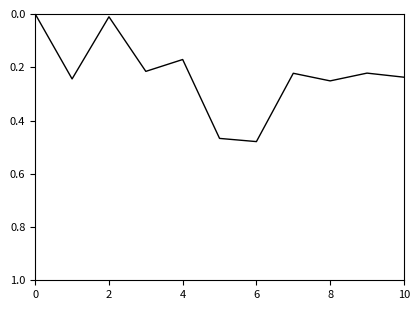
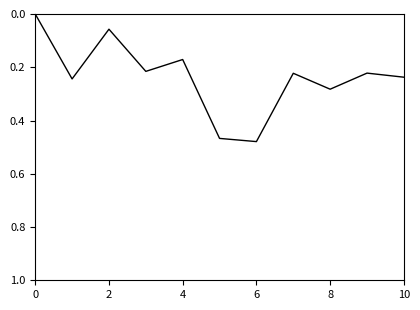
2: 0.01 -> 0.06
8: 0.25 -> 0.28
